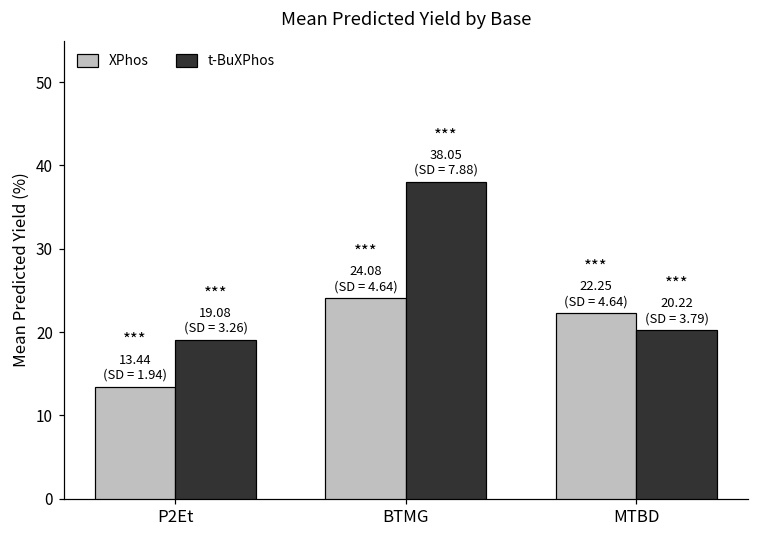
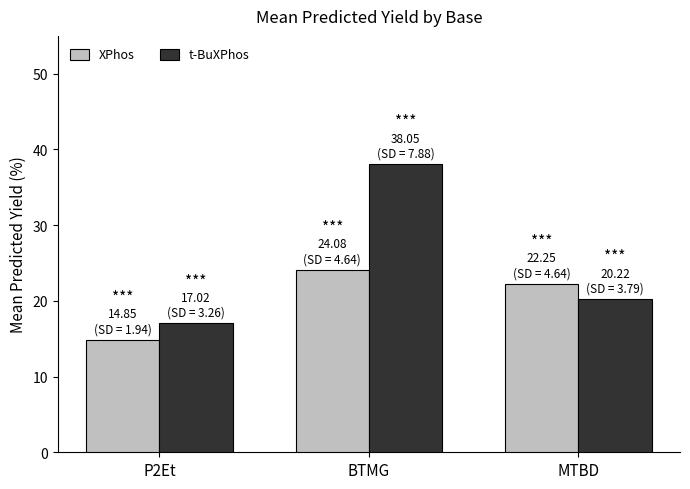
XPhos, P2Et: 13.44 -> 14.85
t-BuXPhos, P2Et: 19.08 -> 17.02
